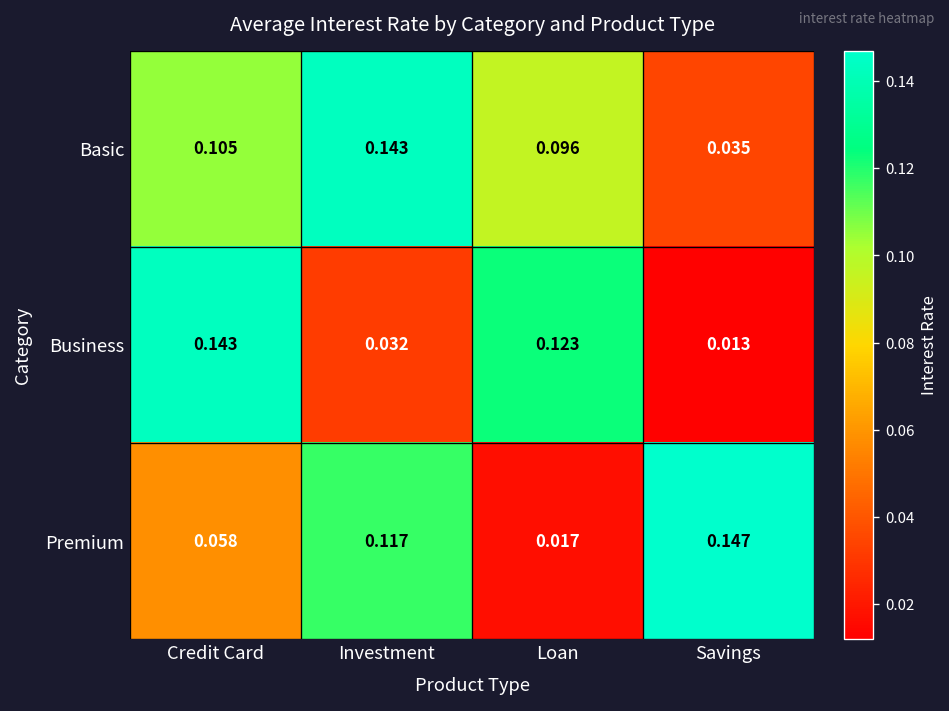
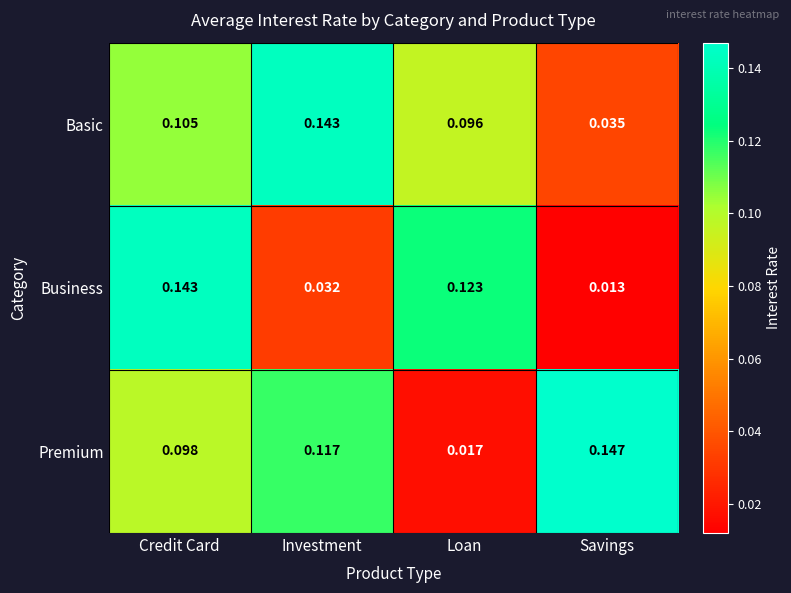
Premium, Credit Card: 0.058 -> 0.098
